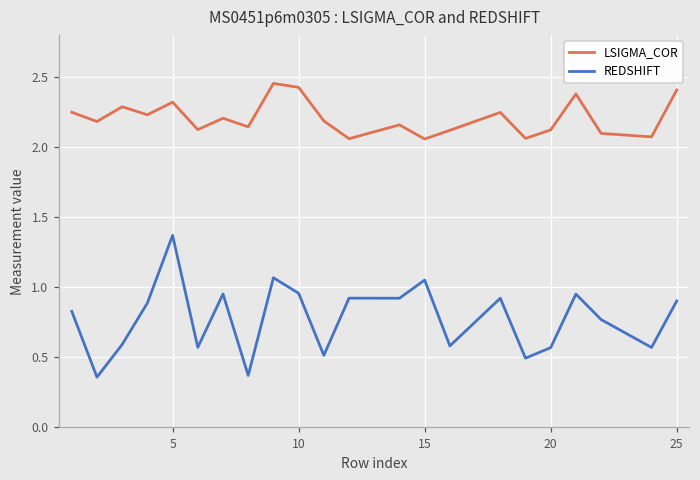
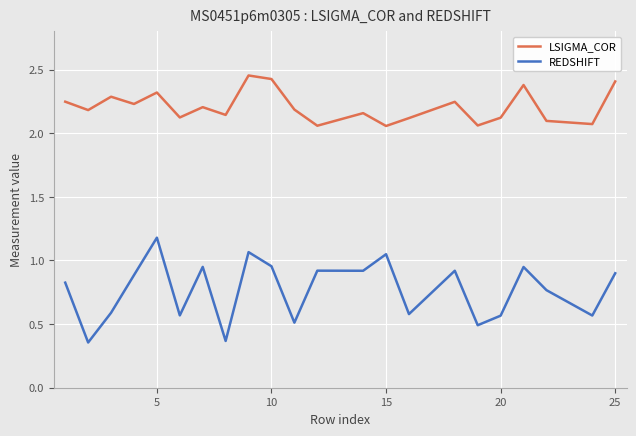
REDSHIFT, 5: 1.37 -> 1.18
